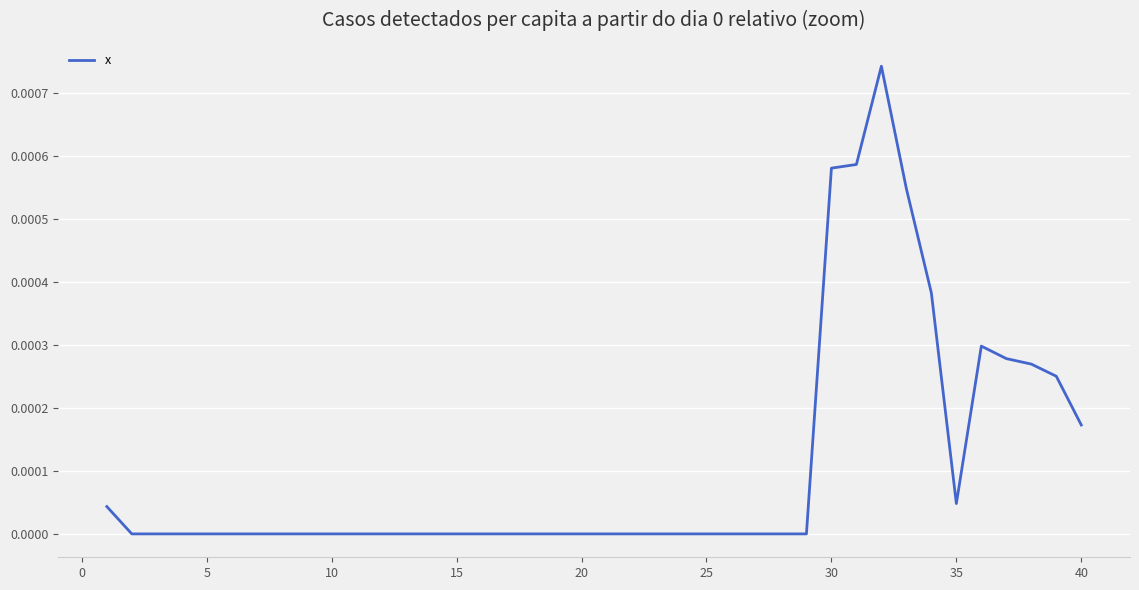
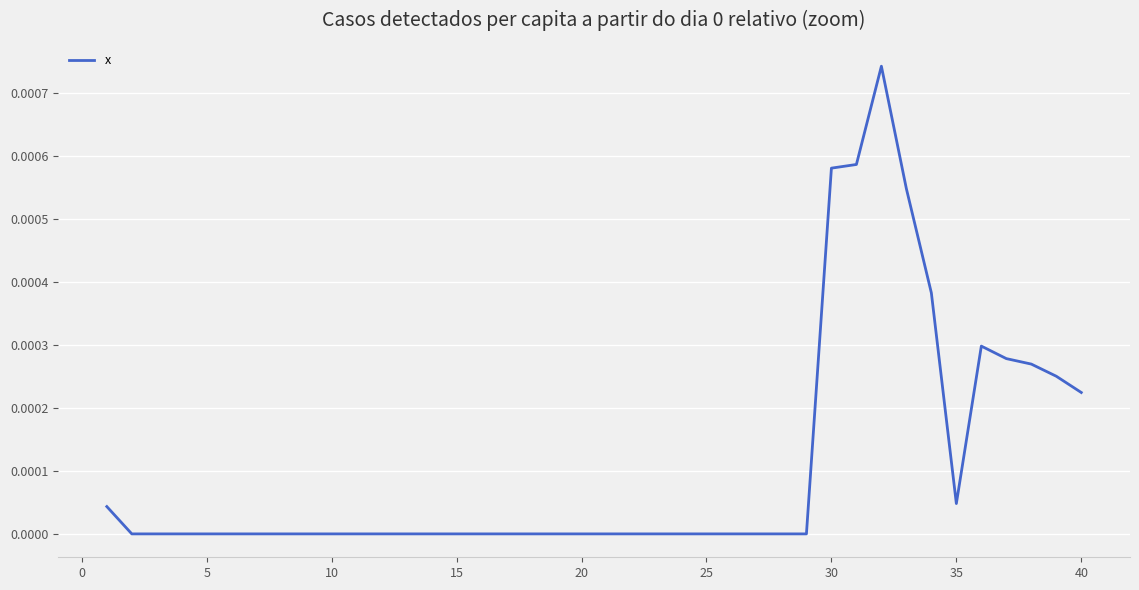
40: 0.00017 -> 0.00022
